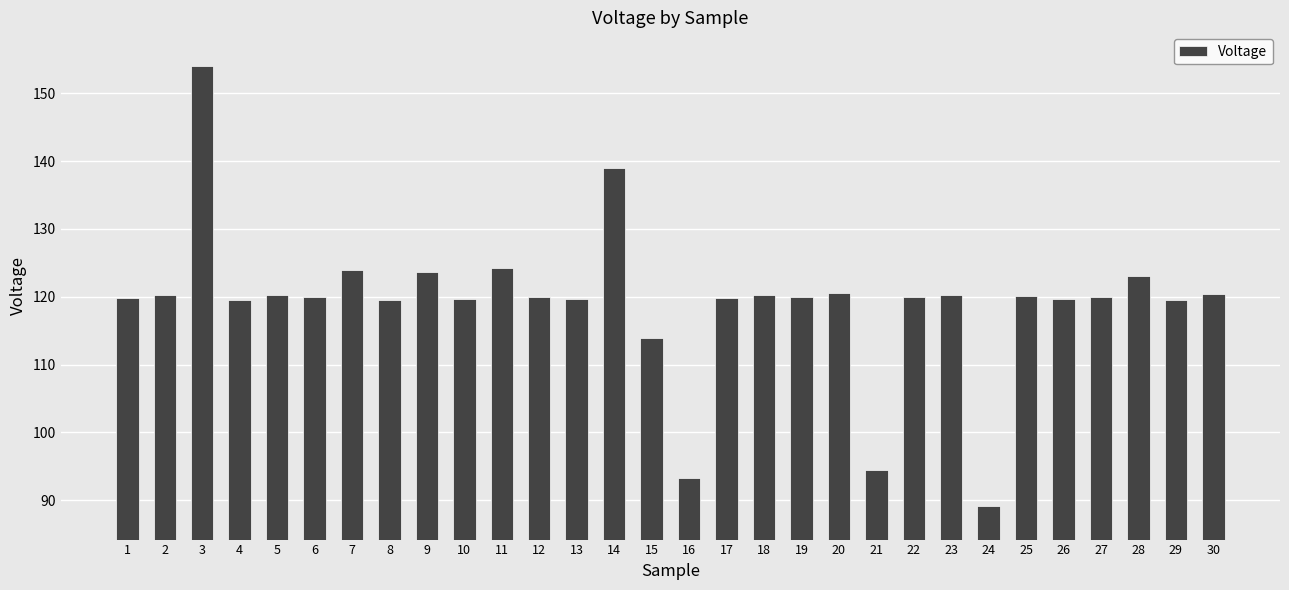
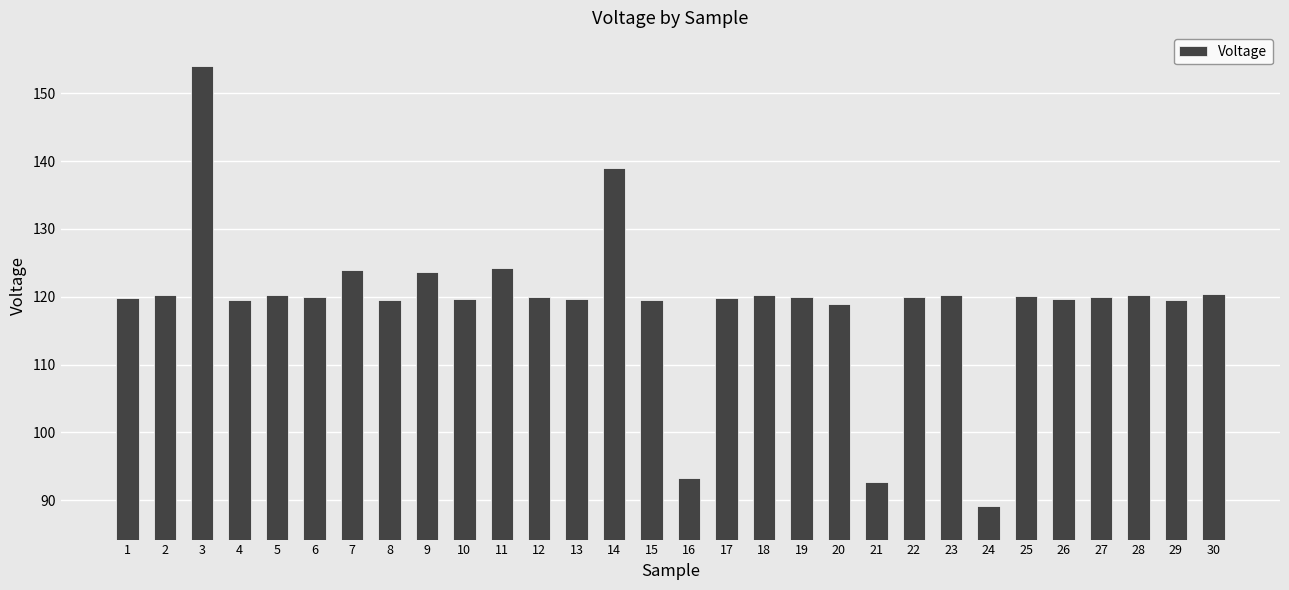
15: 114 -> 120
20: 121 -> 119
21: 94 -> 93
28: 123 -> 120
